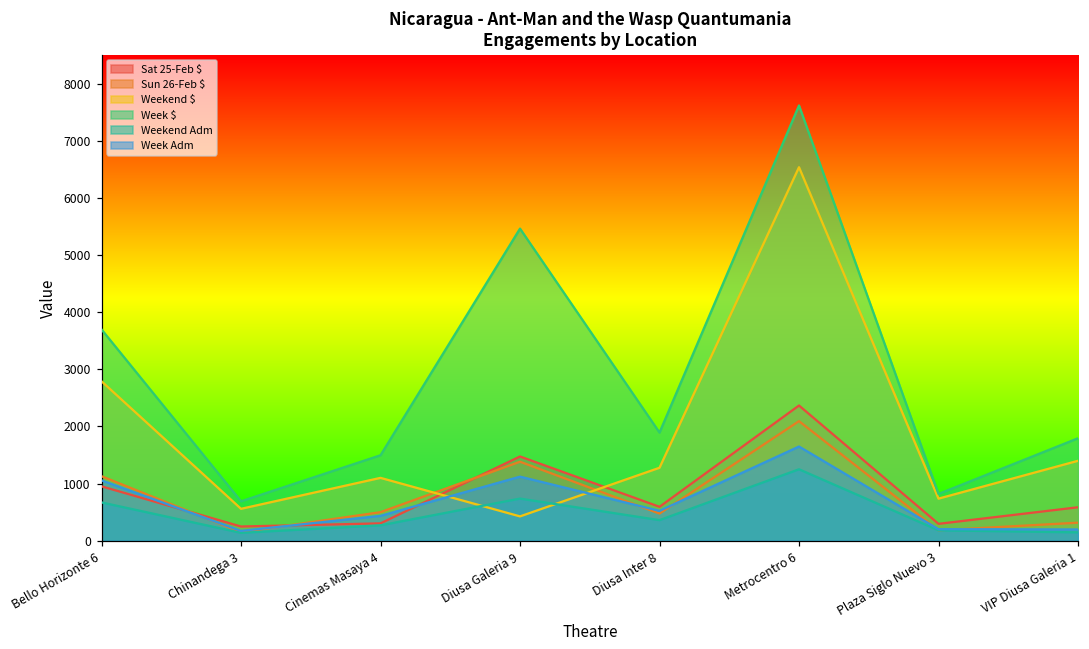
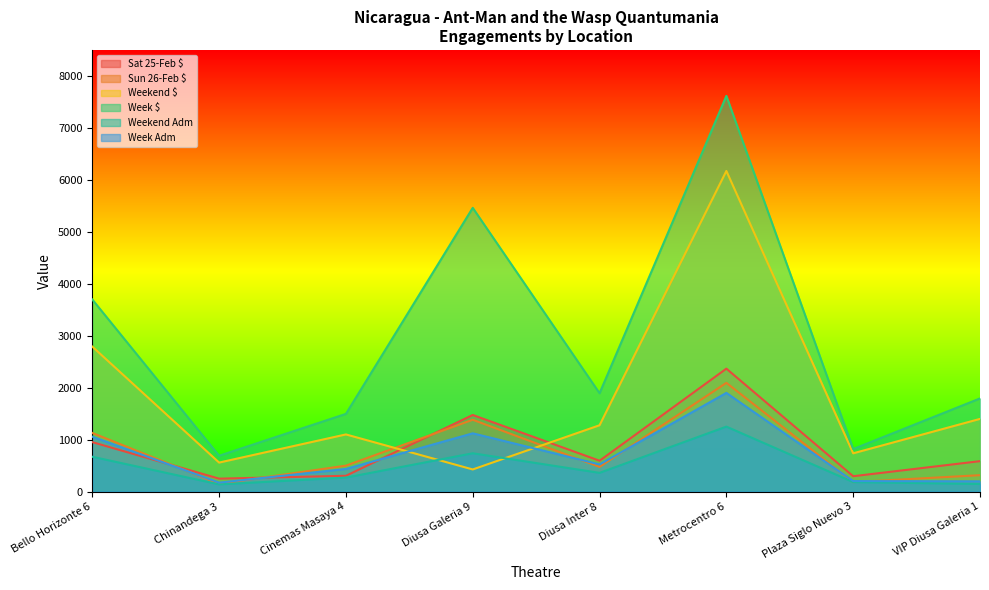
Weekend $, Metrocentro 6: 6500 -> 6200
Week Adm, Metrocentro 6: 1600 -> 1900
